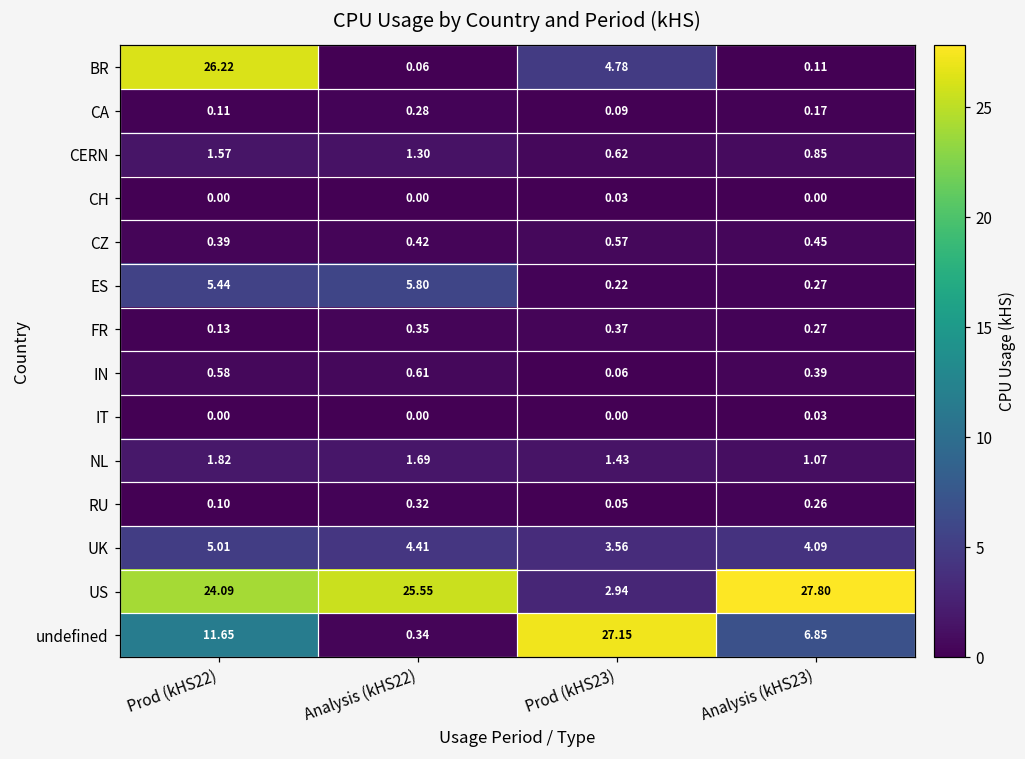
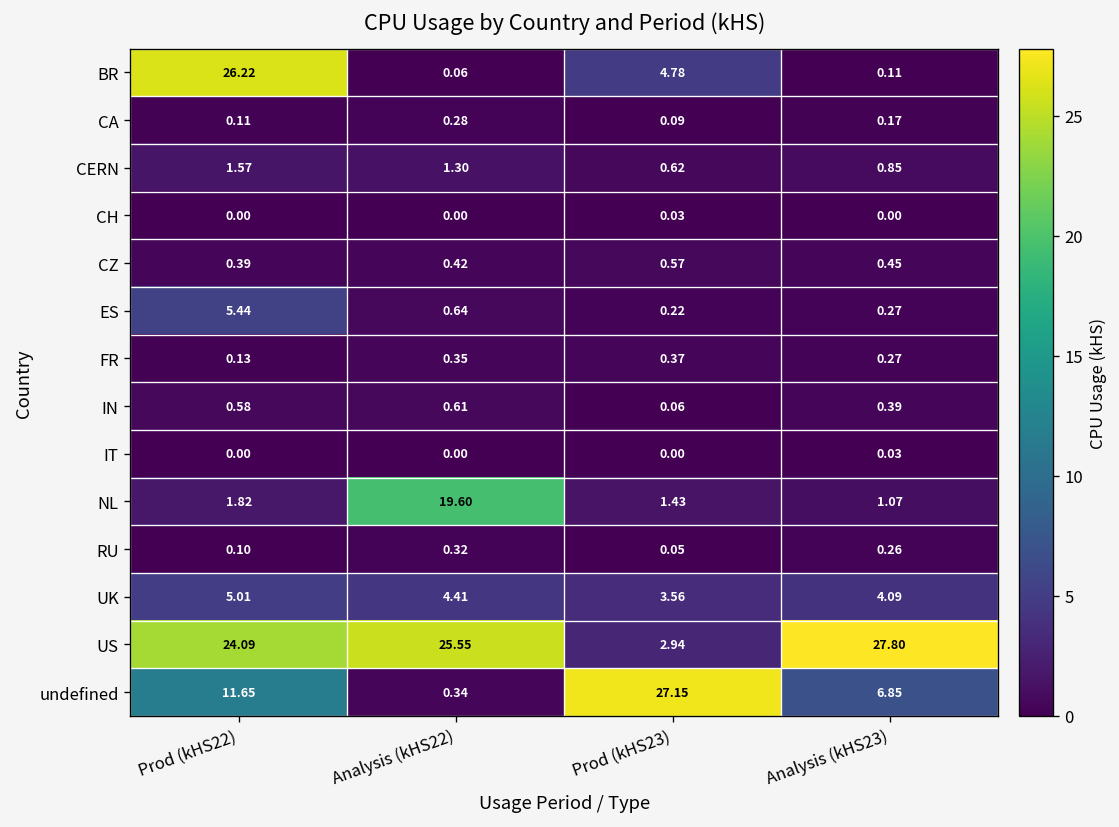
ES, Analysis (kHS22): 5.80 -> 0.64
NL, Analysis (kHS22): 1.69 -> 19.60
